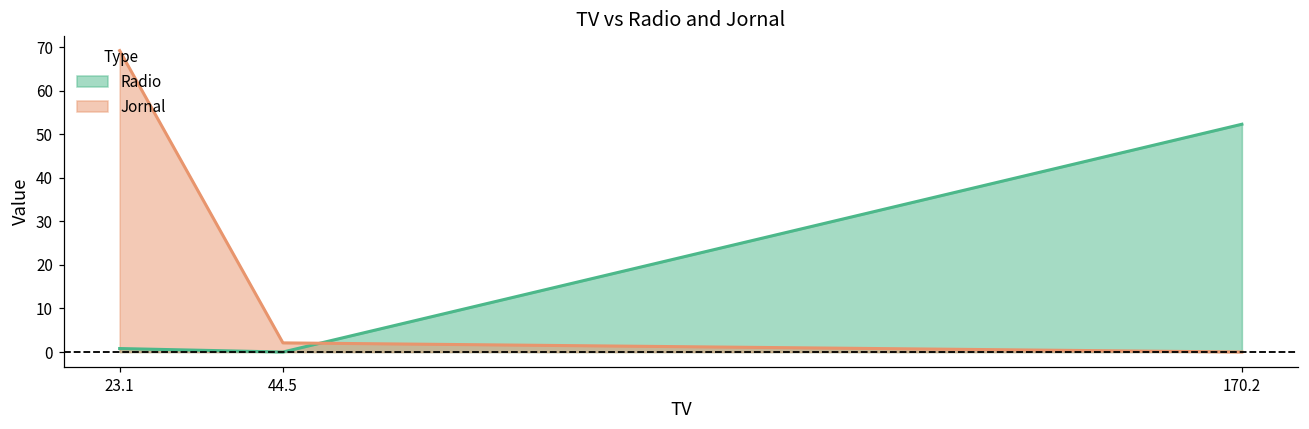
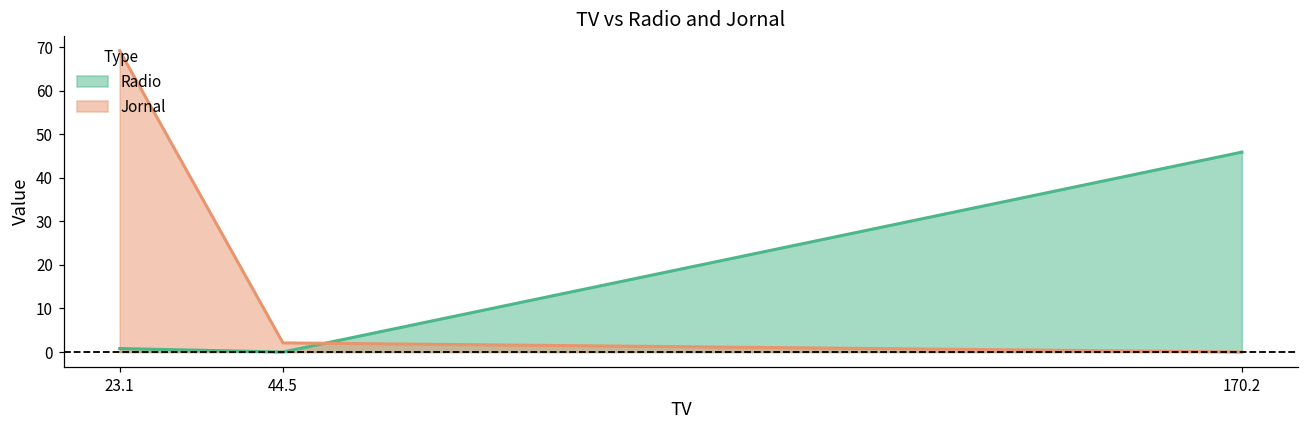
Radio, 170.2: 52 -> 46
